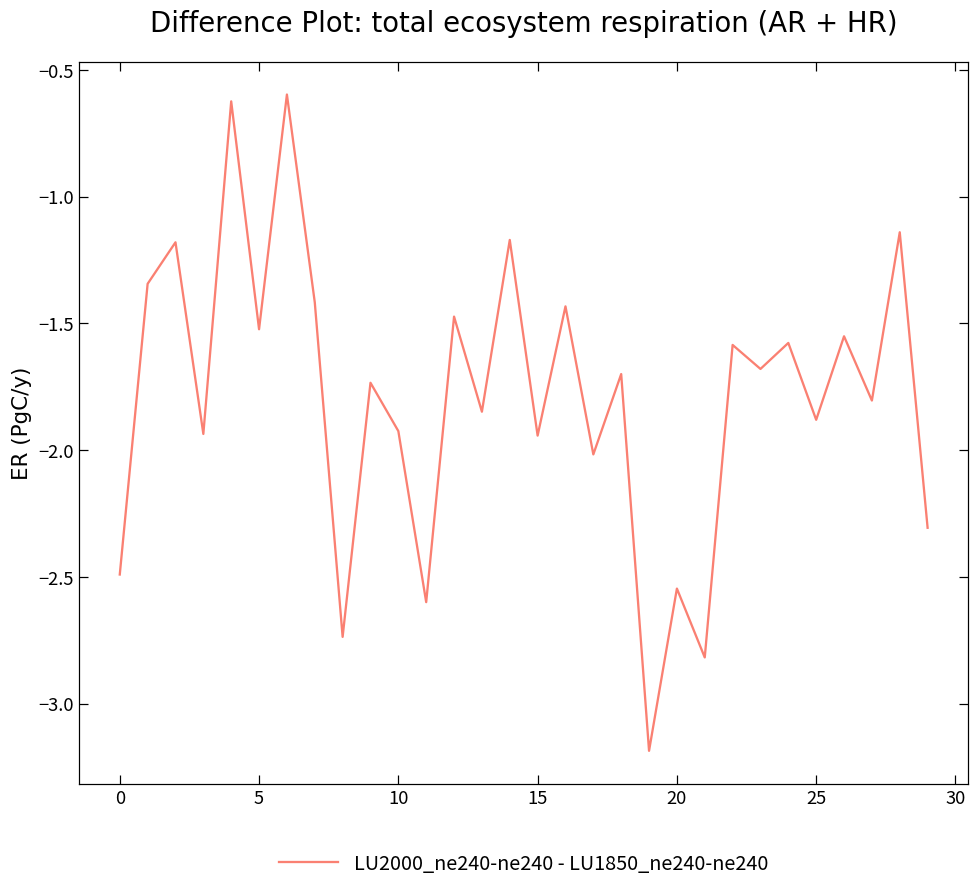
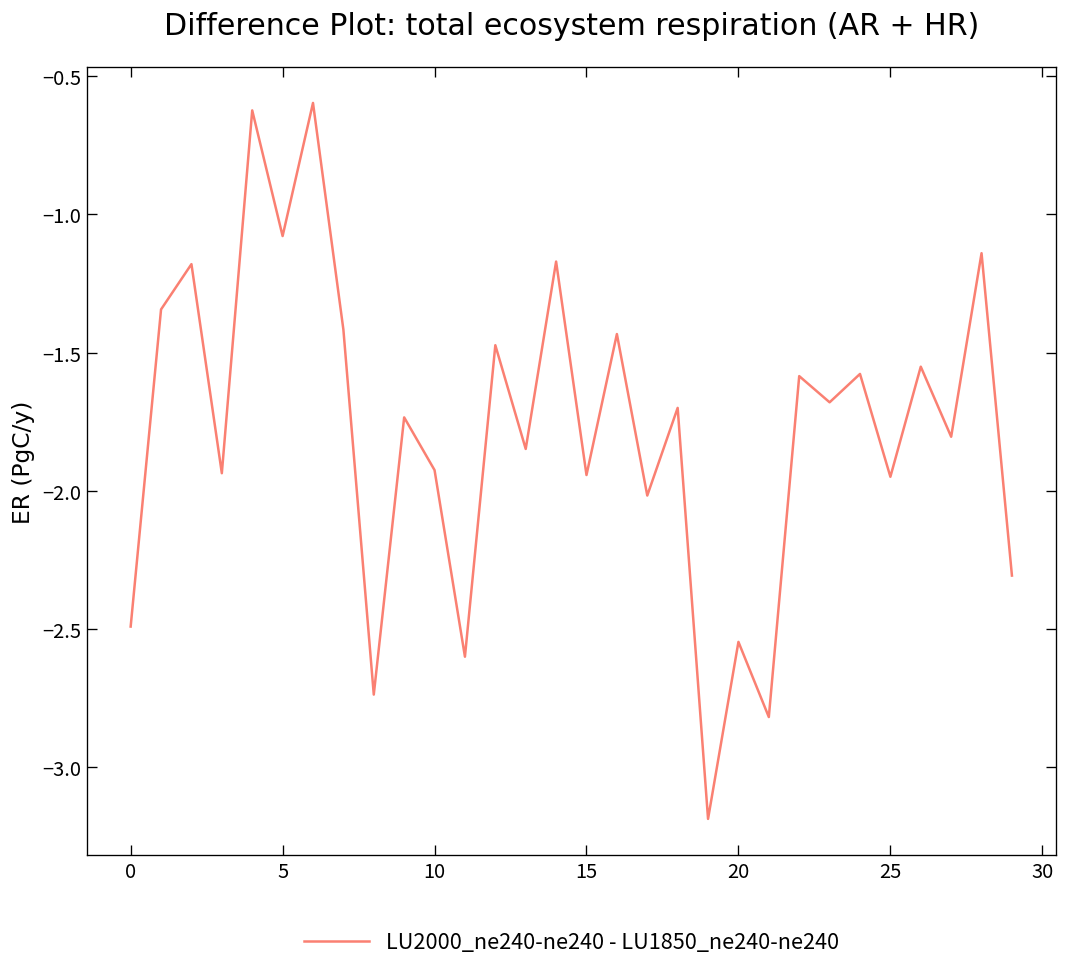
5: -1.52 -> -1.08
25: -1.88 -> -1.95
